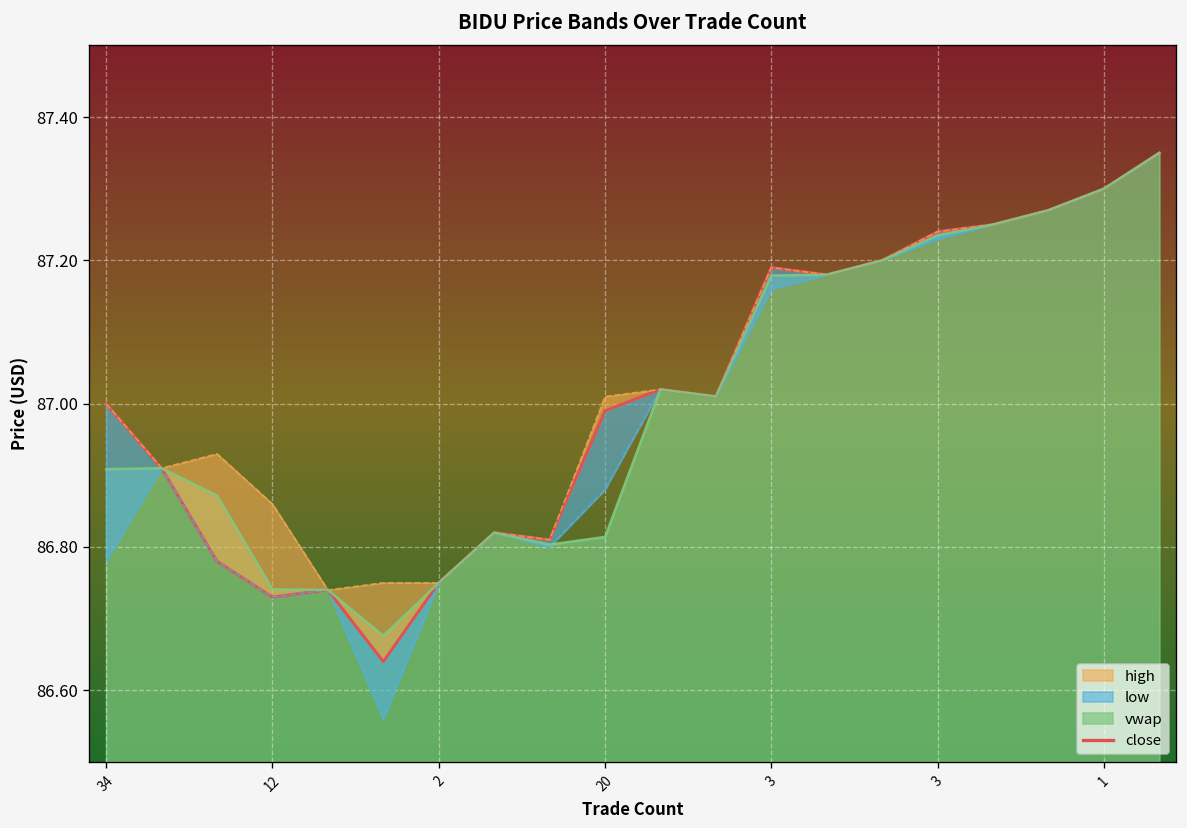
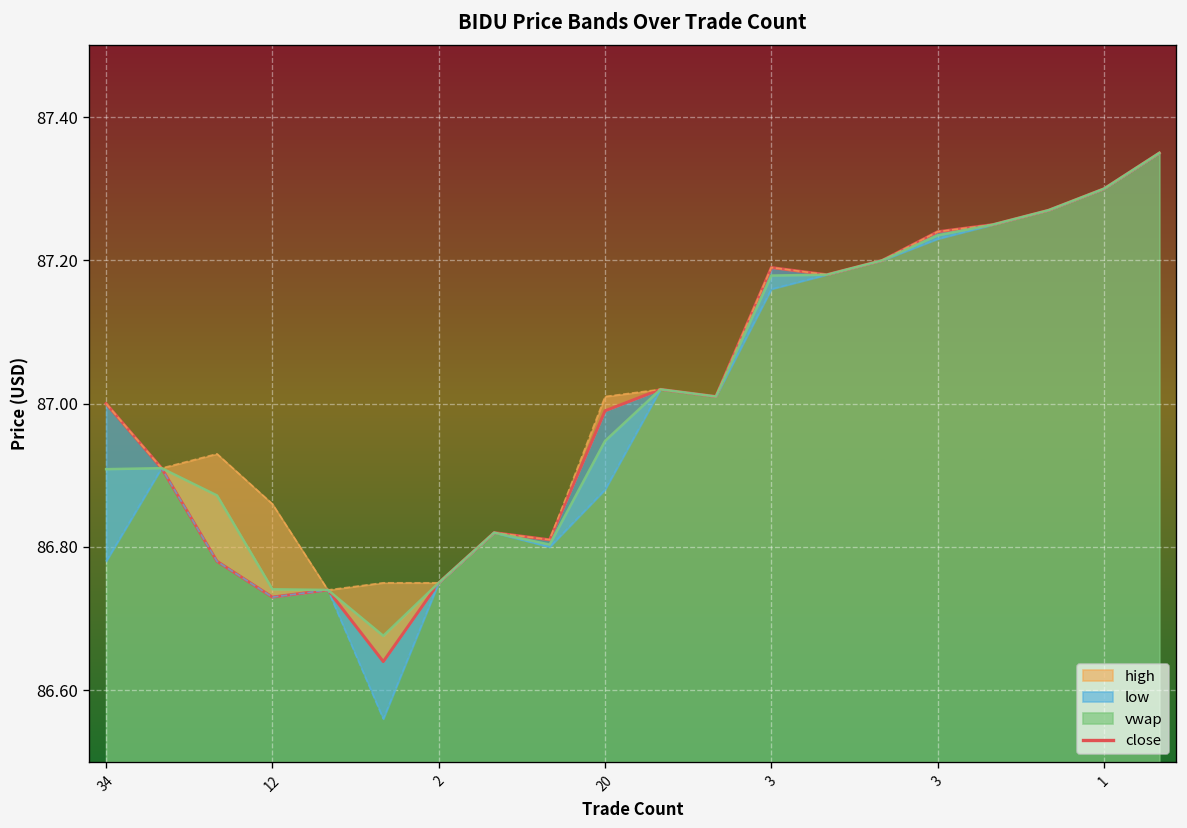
vwap, 20: 86.81 -> 86.95
